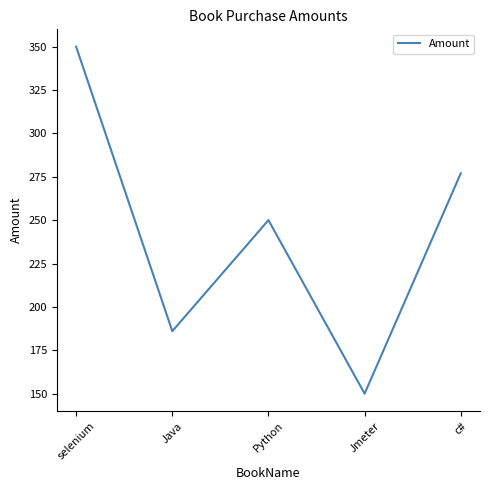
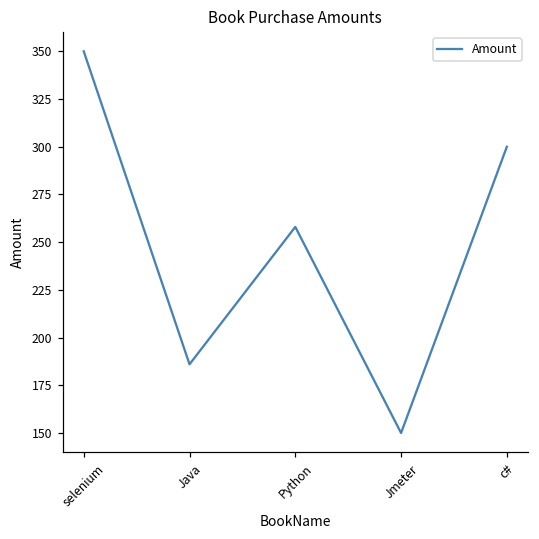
Python: 250 -> 258
c#: 277 -> 300
